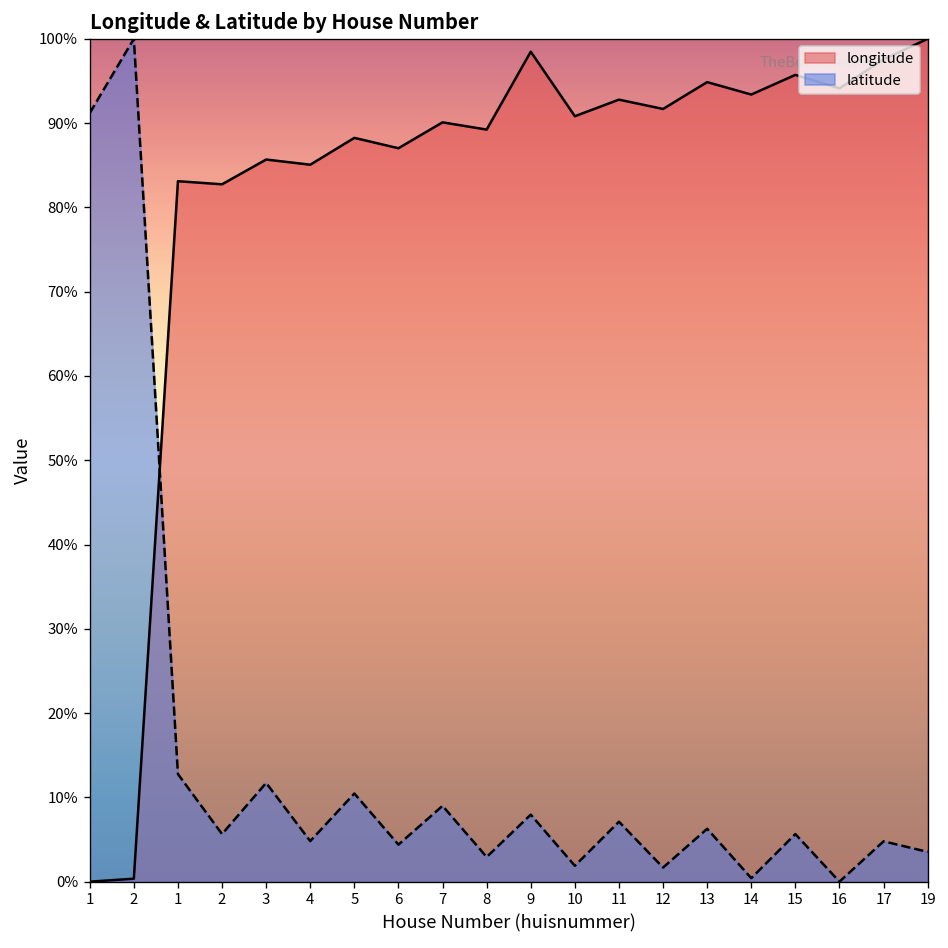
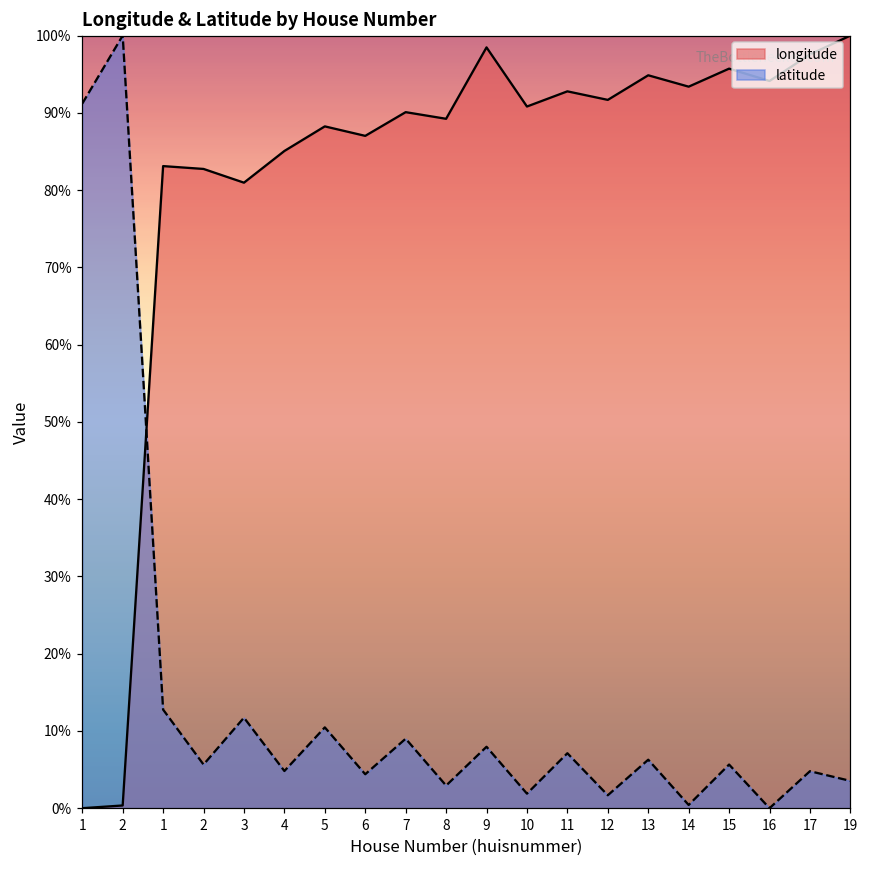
longitude, 3: 86% -> 81%
